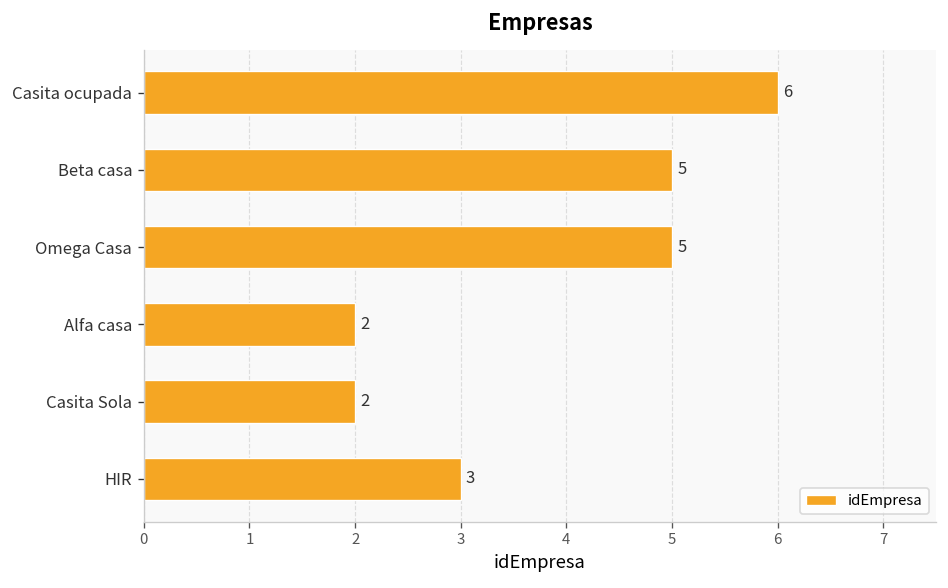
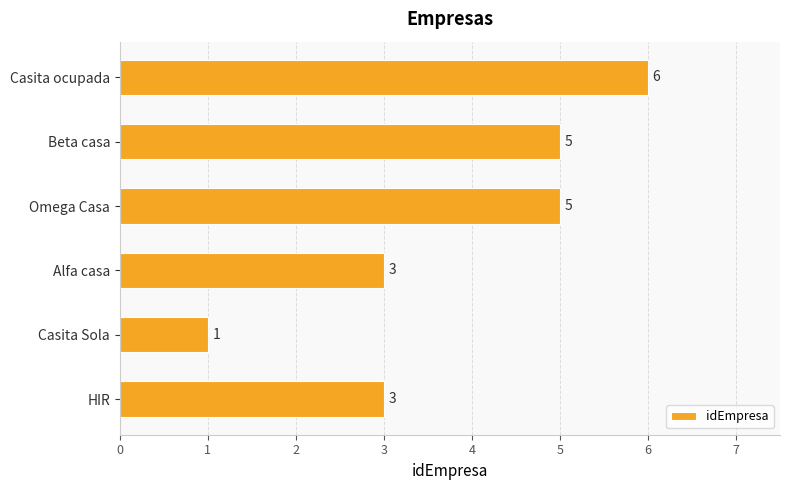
Alfa casa: 2 -> 3
Casita Sola: 2 -> 1
